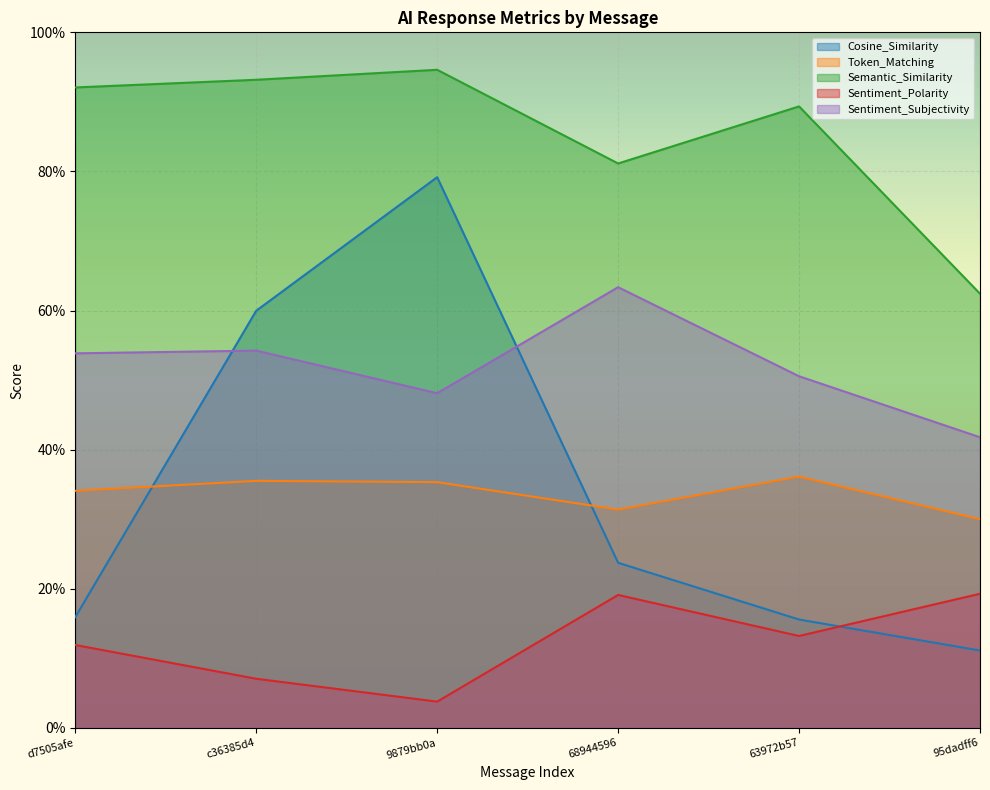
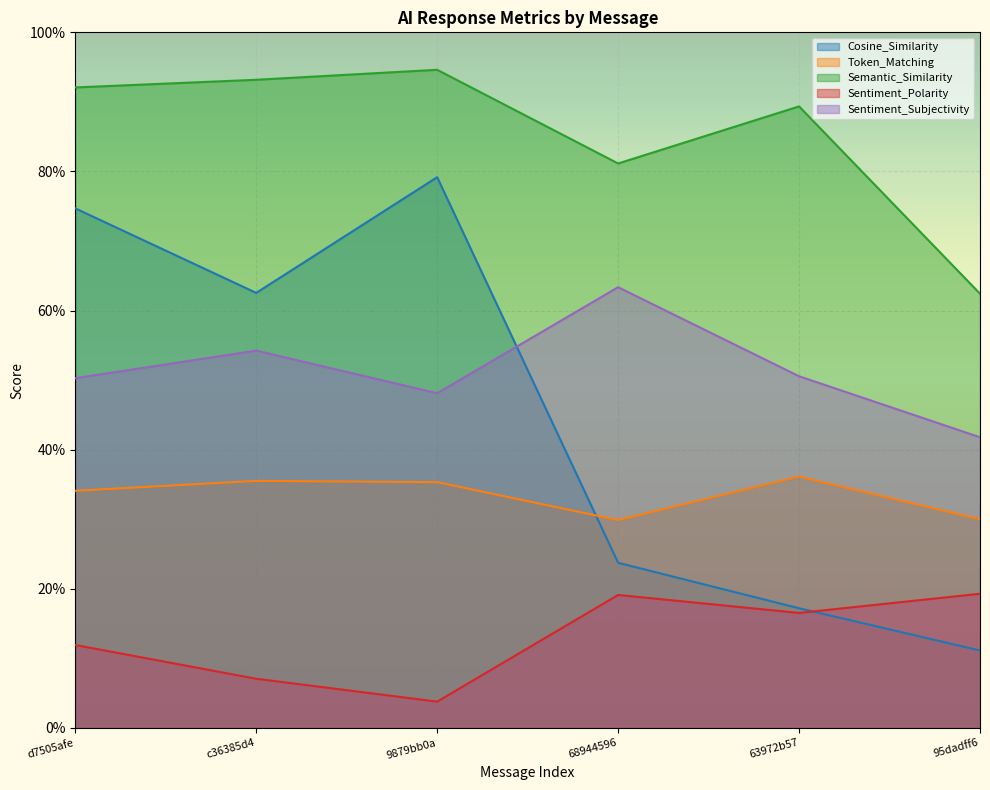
Cosine_Similarity, d7505afe: 16% -> 75%
Sentiment_Subjectivity, d7505afe: 54% -> 50%
Cosine_Similarity, c36385d4: 60% -> 63%
Token_Matching, 68944596: 31% -> 30%
Cosine_Similarity, 63972b57: 16% -> 17%
Sentiment_Polarity, 63972b57: 13% -> 17%
